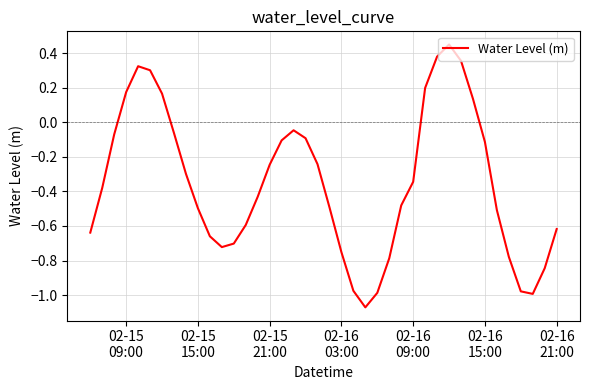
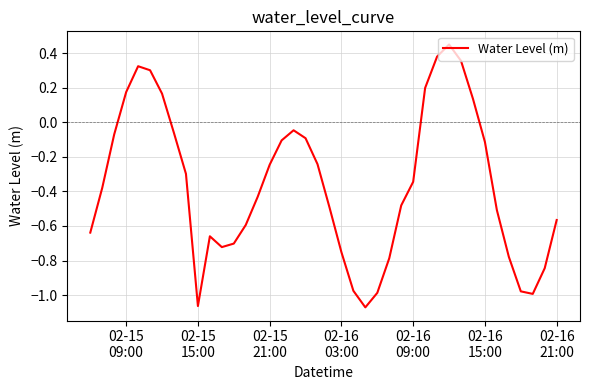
02-15 15:00: -0.50 -> -1.06
02-16 21:00: -0.62 -> -0.57
